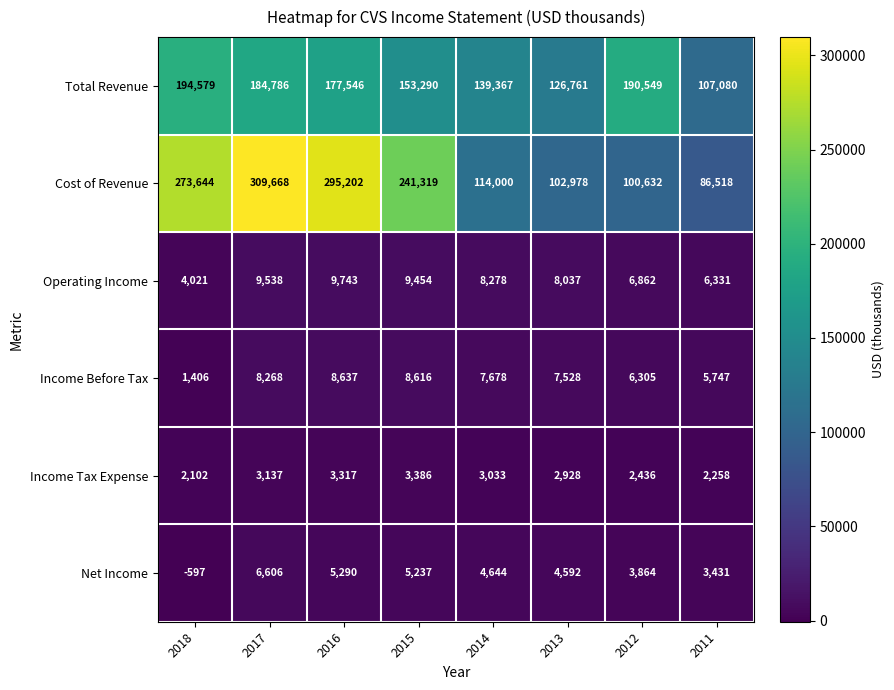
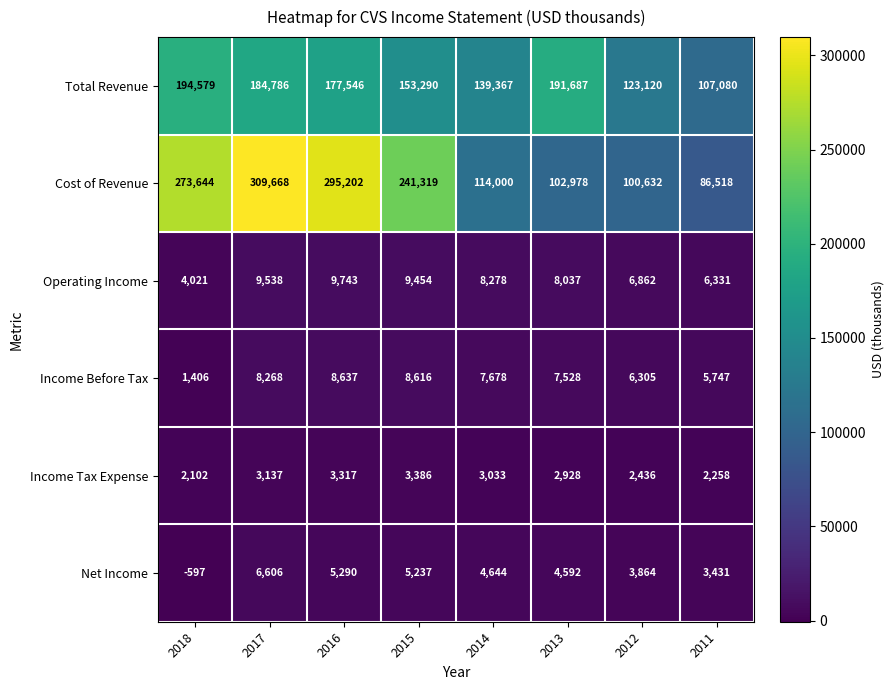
Total Revenue, 2013: 126,761 -> 191,687
Total Revenue, 2012: 190,549 -> 123,120
